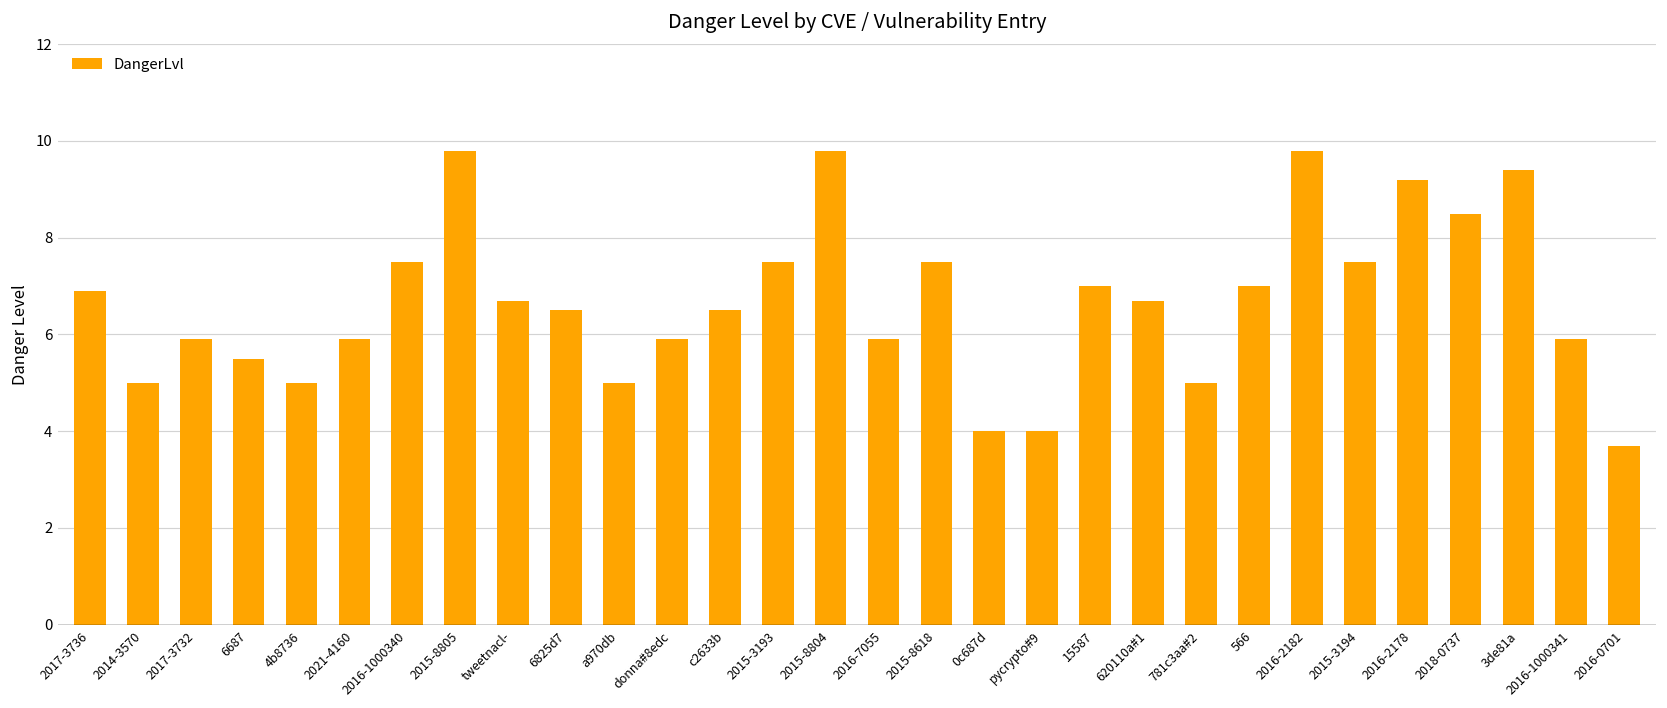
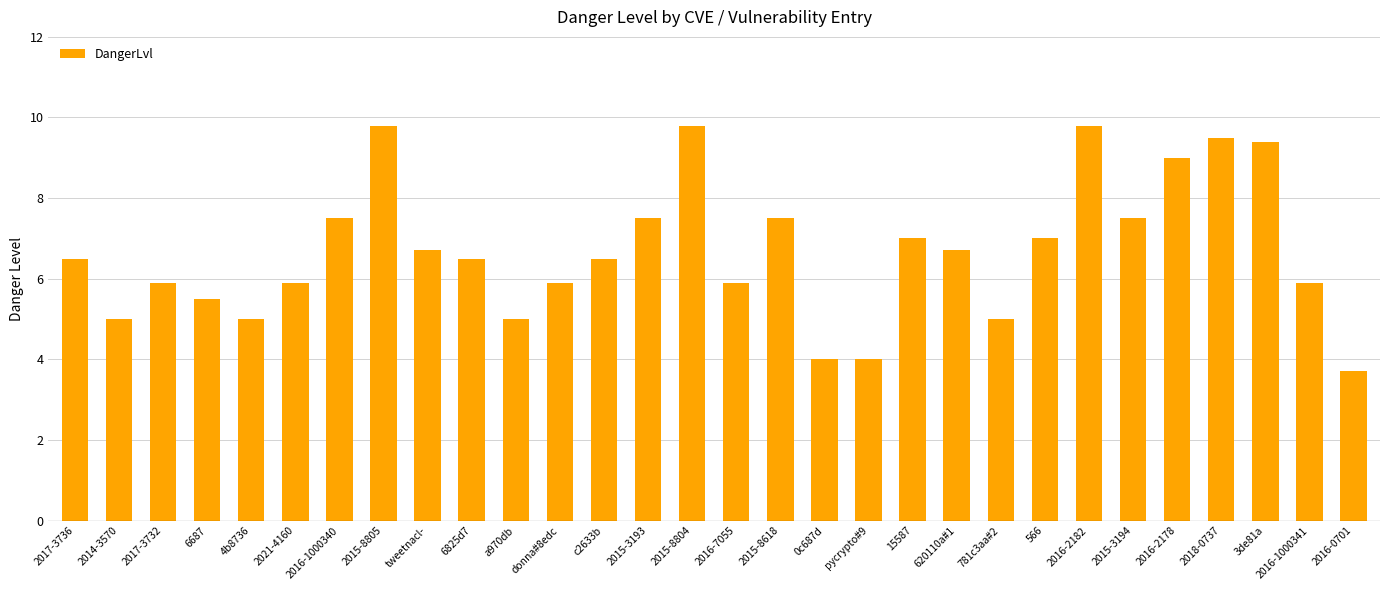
2017-3736: 6.9 -> 6.5
2016-2178: 9.2 -> 9.0
2018-0737: 8.5 -> 9.5
